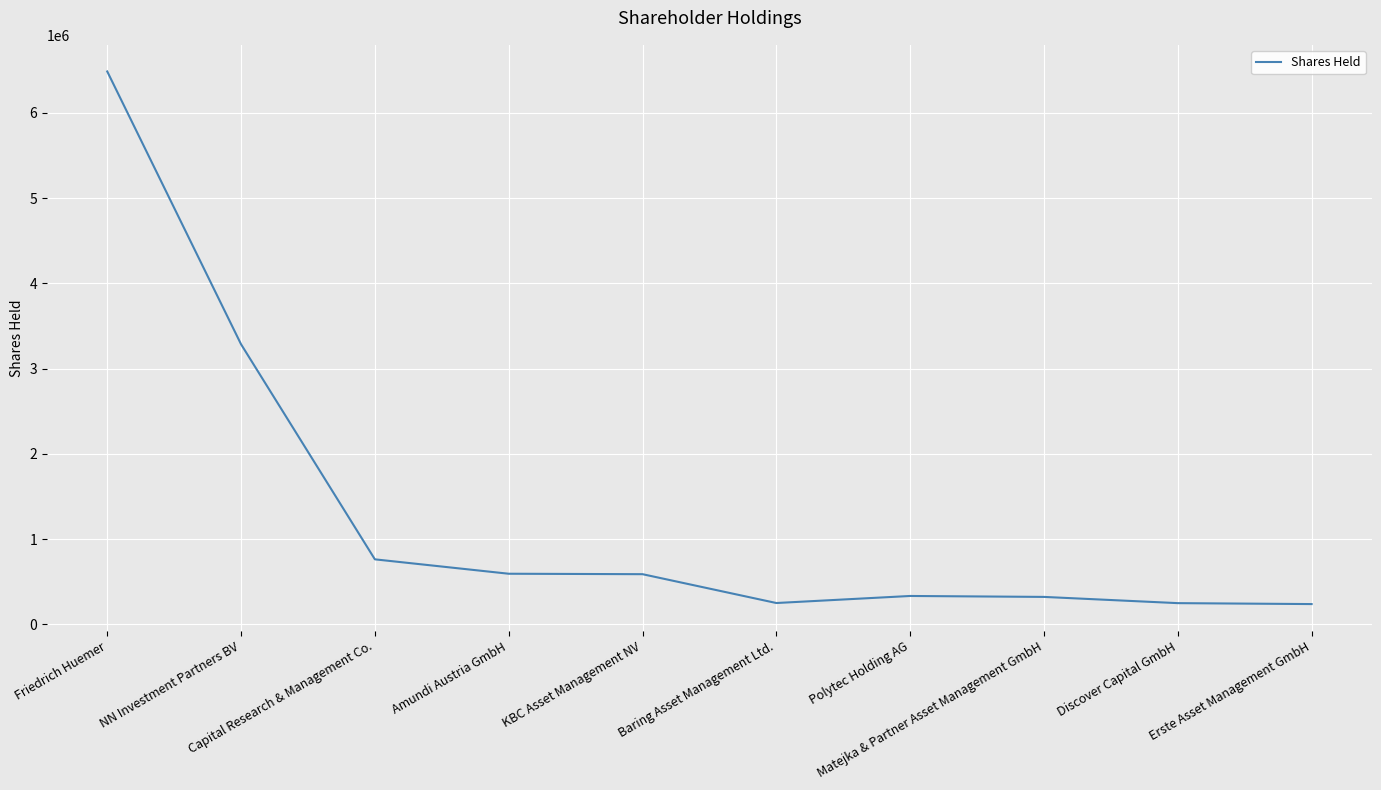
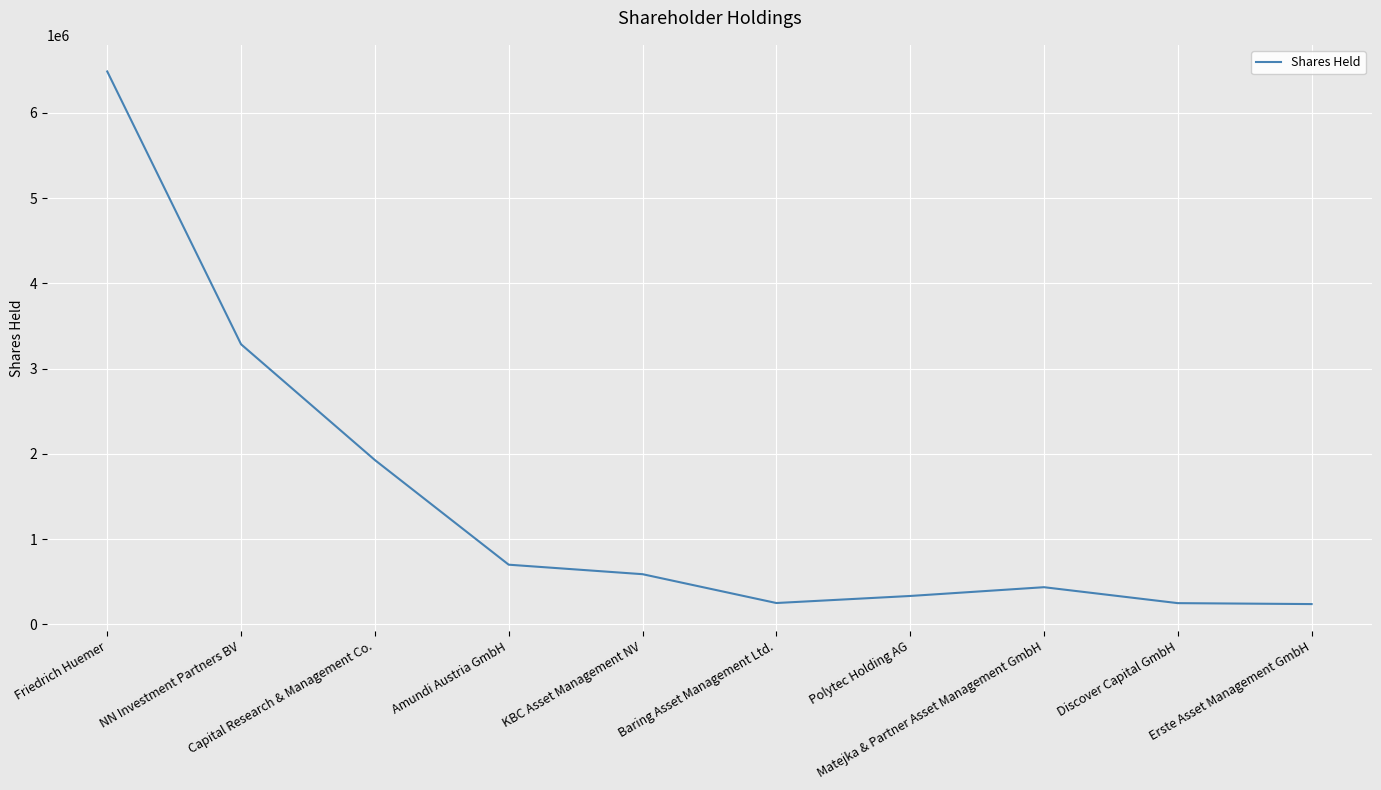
Capital Research & Management Co.: 800000 -> 1900000
Amundi Austria GmbH: 600000 -> 700000
Matejka & Partner Asset Management GmbH: 300000 -> 400000
